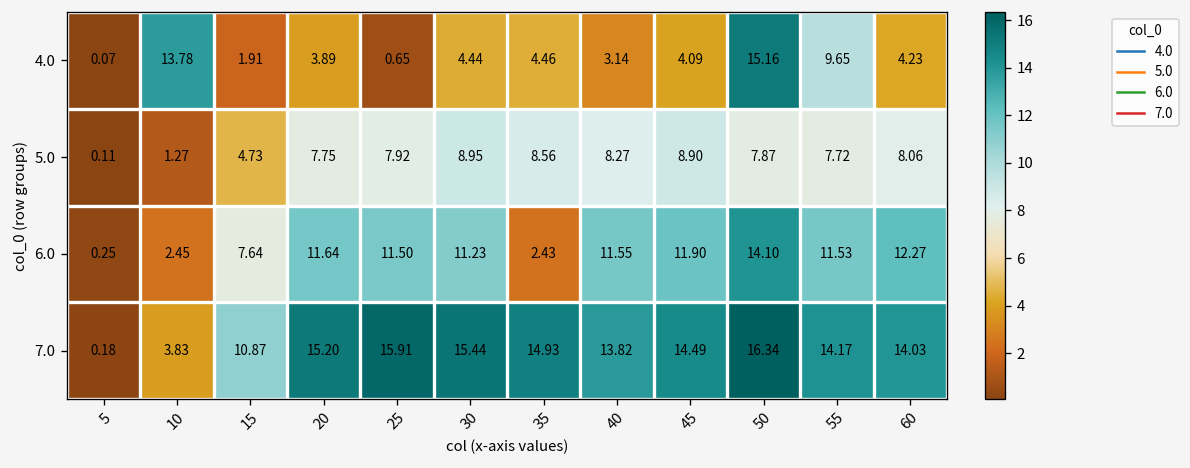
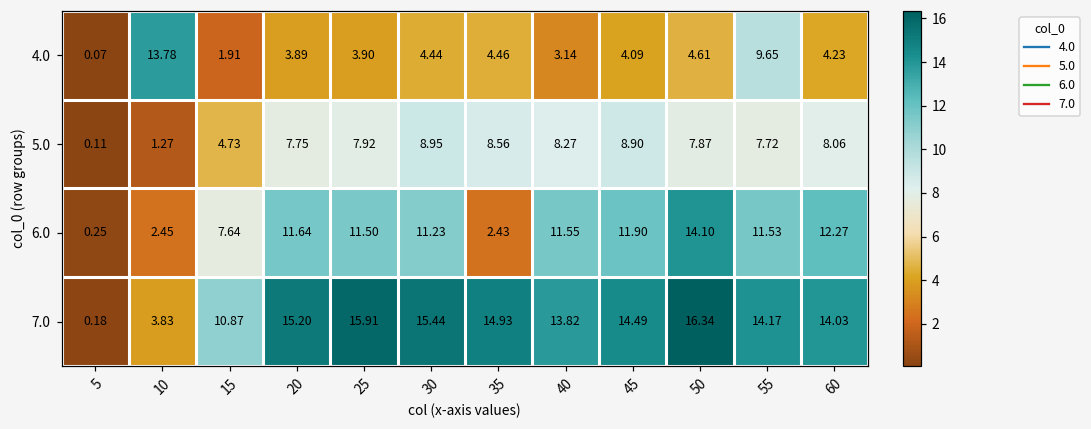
4.0, 25: 0.65 -> 3.90
4.0, 50: 15.16 -> 4.61
